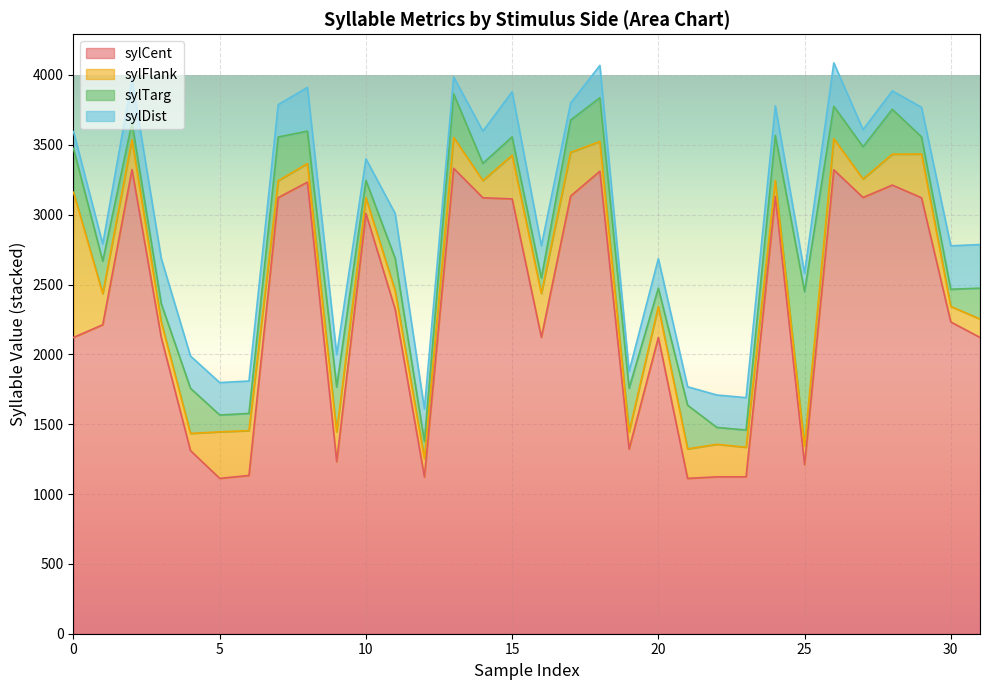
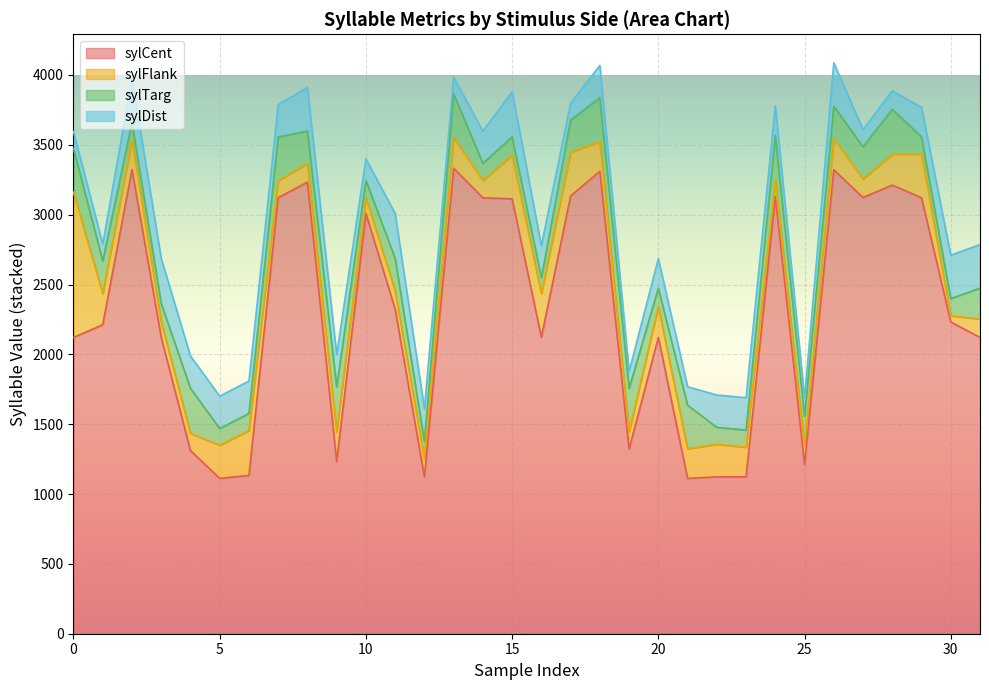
sylFlank, 5: 330 -> 240
sylTarg, 25: 1110 -> 210
sylFlank, 30: 110 -> 40
